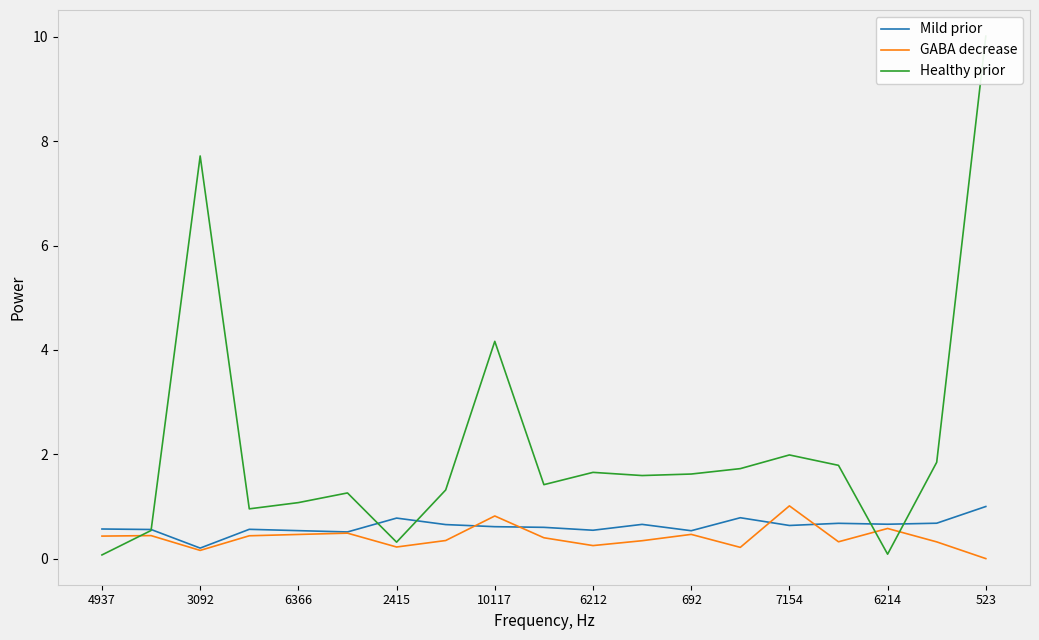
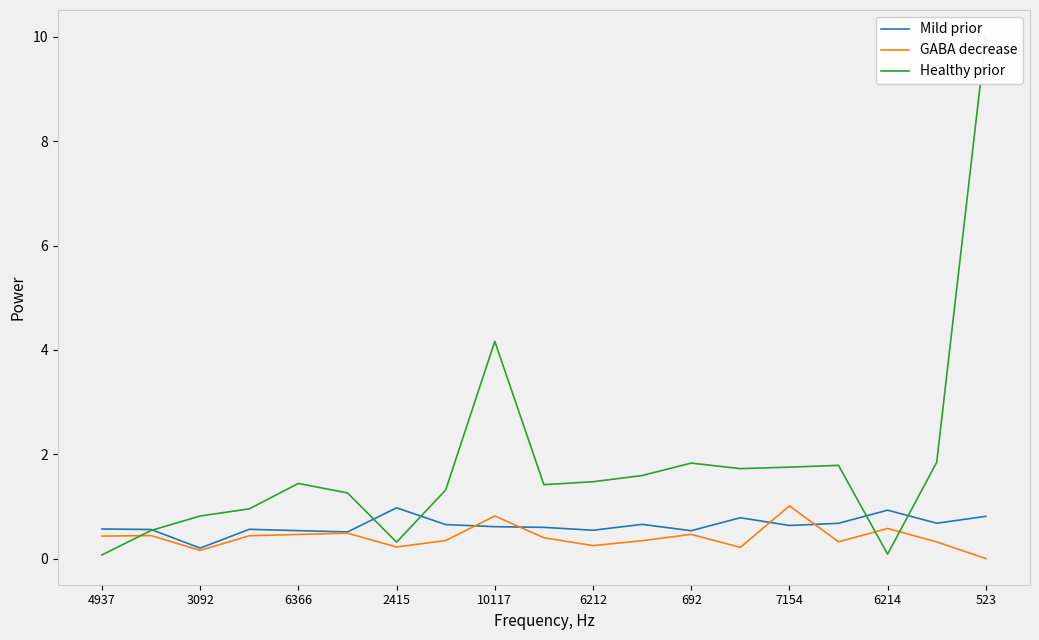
Healthy prior, 3092: 7.7 -> 0.8
Healthy prior, 6366: 1.1 -> 1.4
Mild prior, 2415: 0.8 -> 1.0
Healthy prior, 6212: 1.7 -> 1.5
Healthy prior, 692: 1.6 -> 1.8
Healthy prior, 7154: 2.0 -> 1.8
Mild prior, 6214: 0.7 -> 0.9
Mild prior, 523: 1.0 -> 0.8
